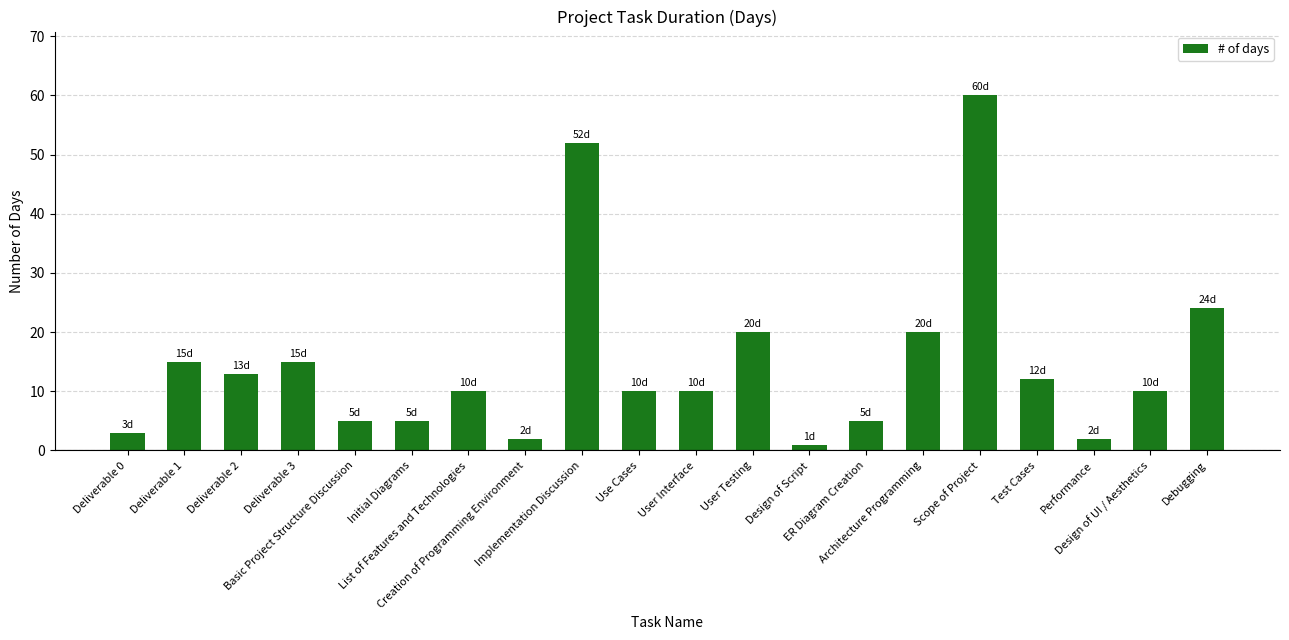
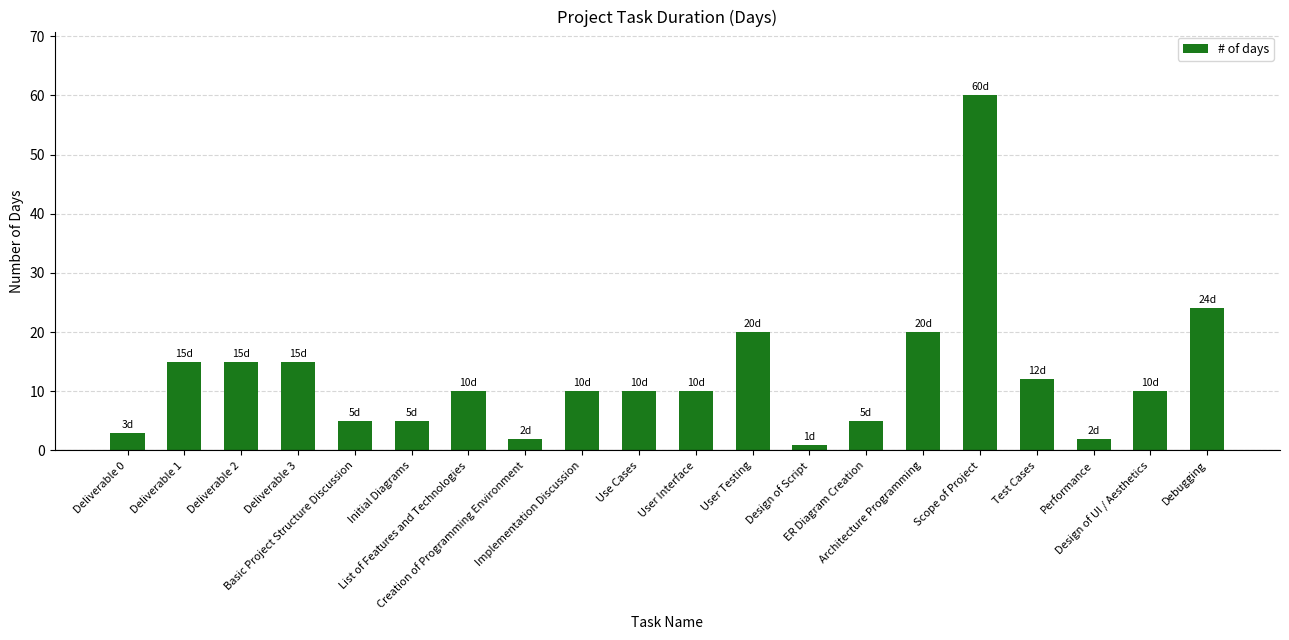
Deliverable 2: 13d -> 15d
Implementation Discussion: 52d -> 10d
